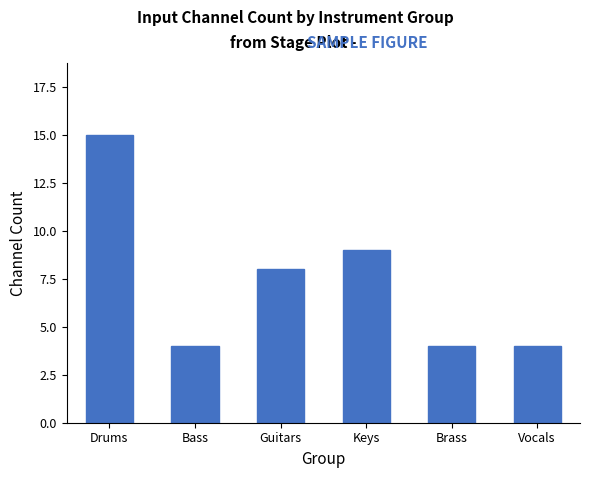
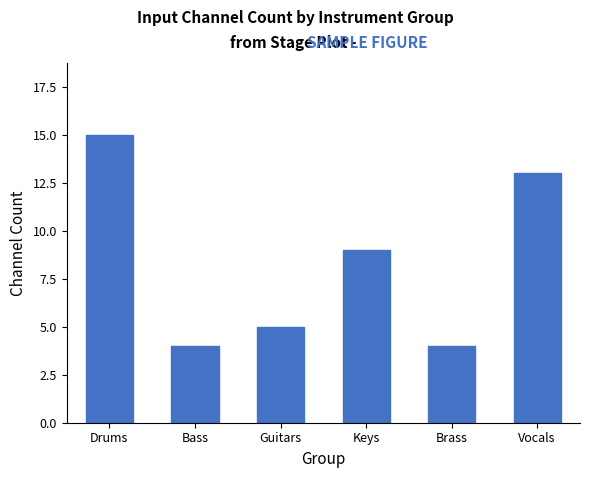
Guitars: 8 -> 5
Vocals: 4 -> 13
